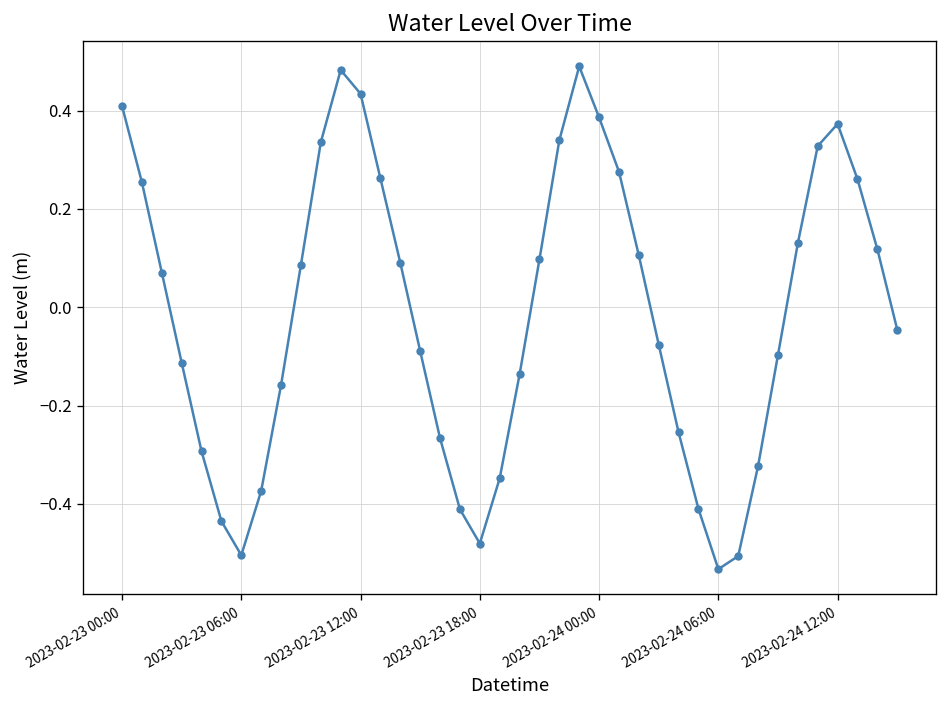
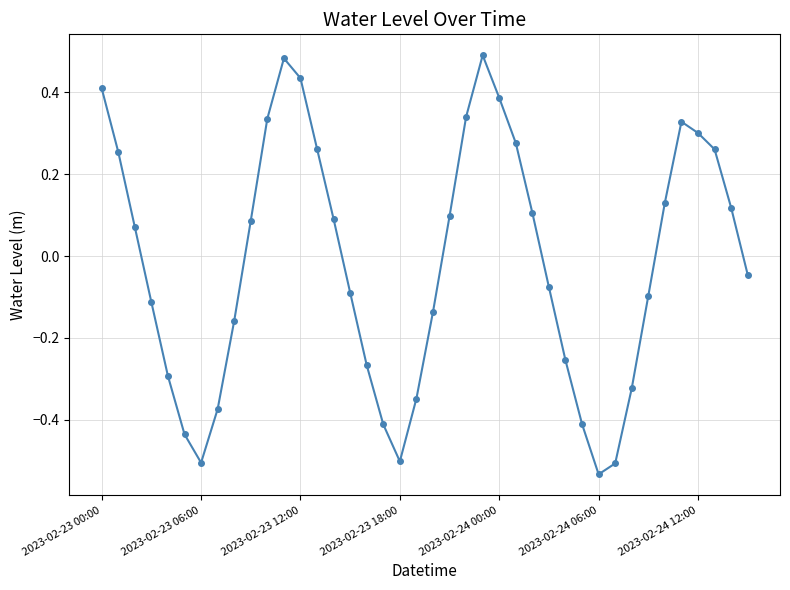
2023-02-23 18:00: -0.48 -> -0.50
2023-02-24 12:00: 0.37 -> 0.30
